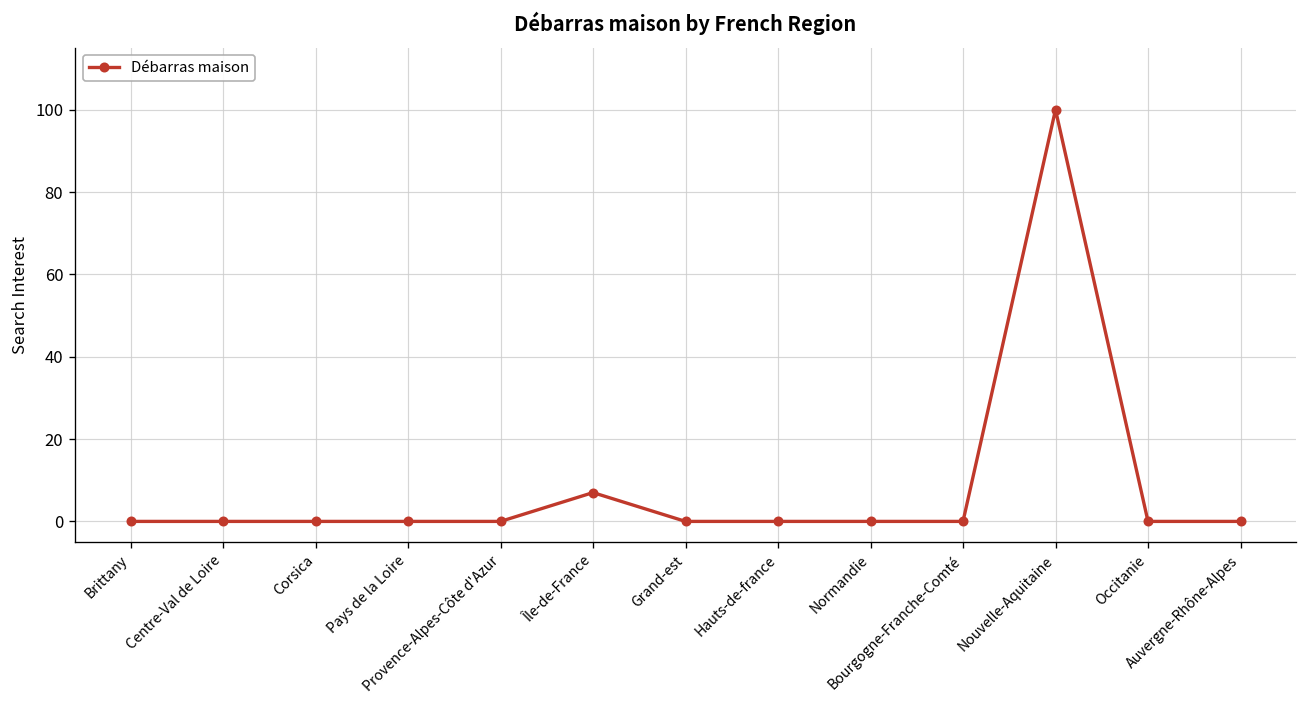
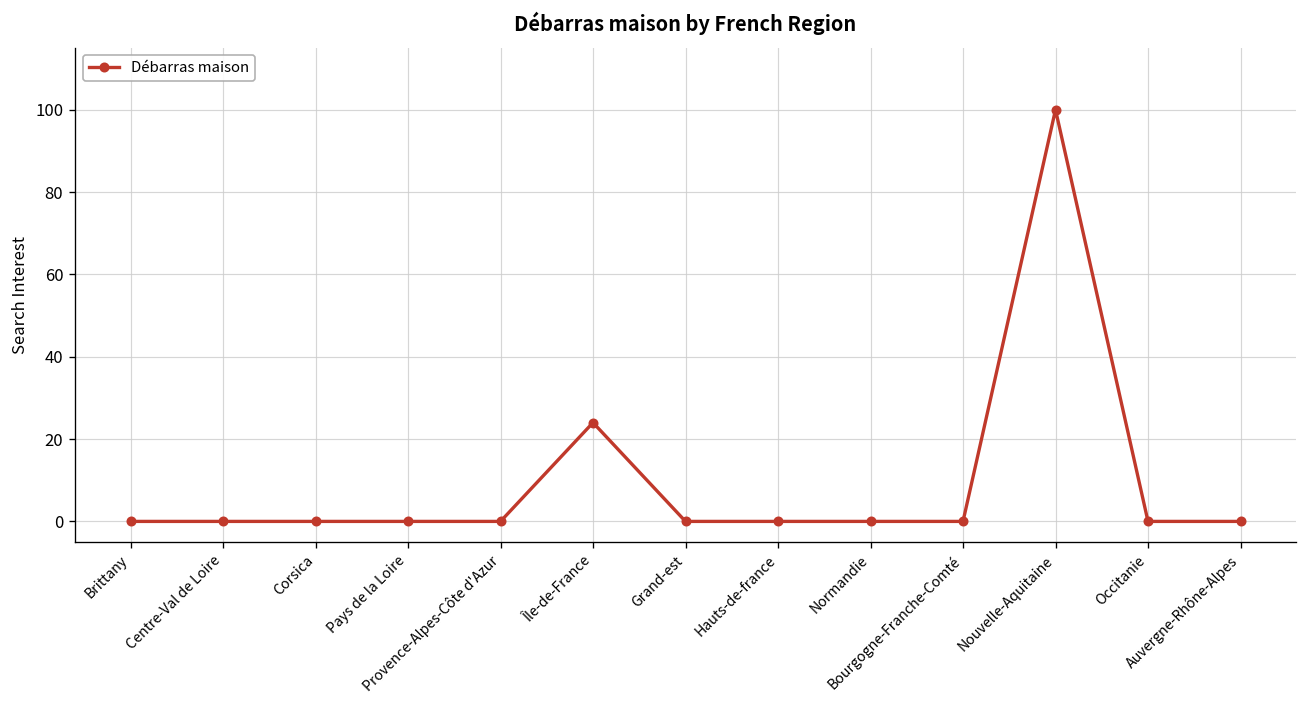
Île-de-France: 7 -> 24
